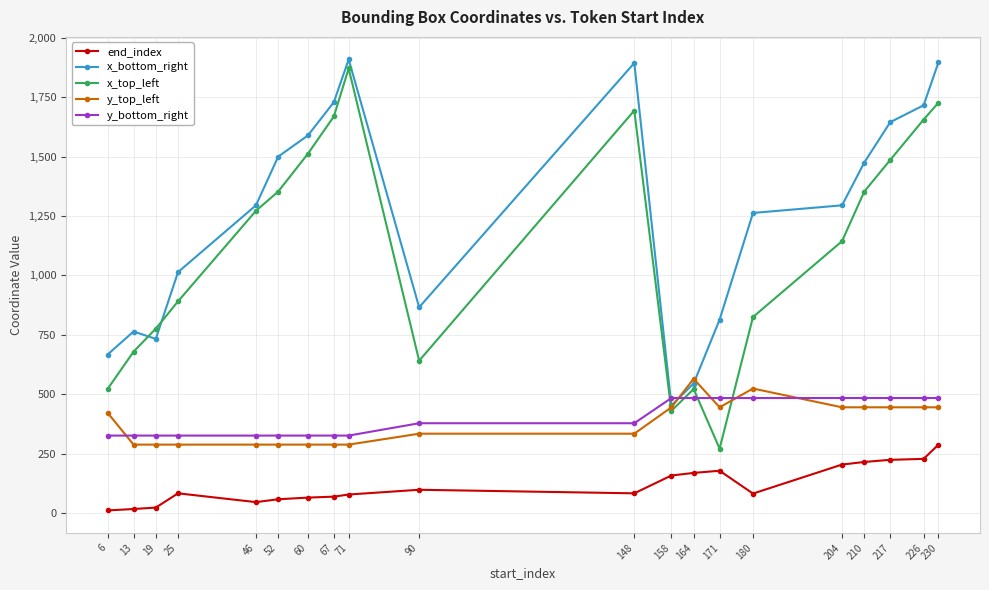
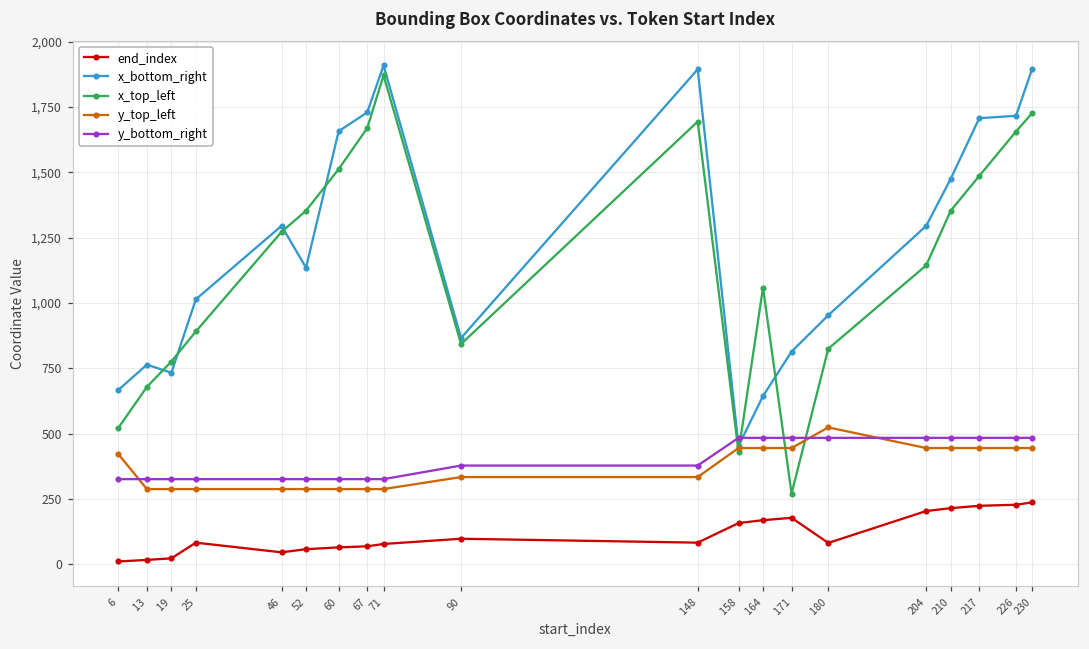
x_bottom_right, 52: 1,500 -> 1,140
x_bottom_right, 60: 1,590 -> 1,660
x_top_left, 90: 640 -> 840
x_bottom_right, 164: 550 -> 640
x_top_left, 164: 520 -> 1,060
y_top_left, 164: 570 -> 450
x_bottom_right, 180: 1,260 -> 950
x_bottom_right, 217: 1,650 -> 1,710
end_index, 230: 290 -> 240
